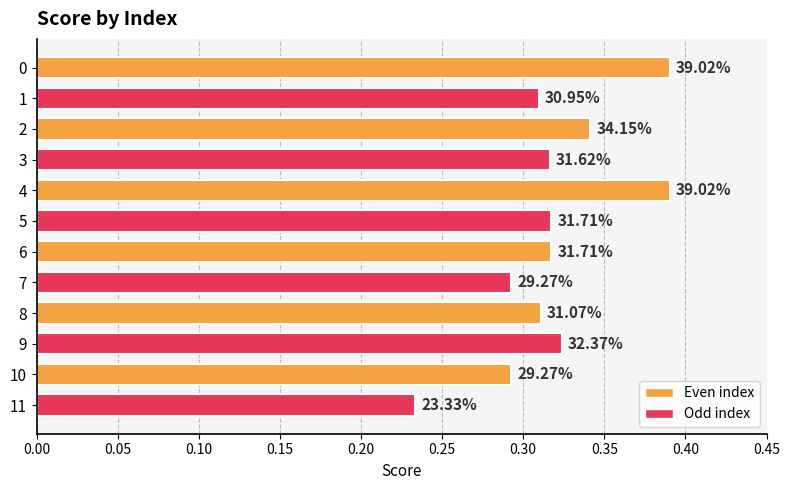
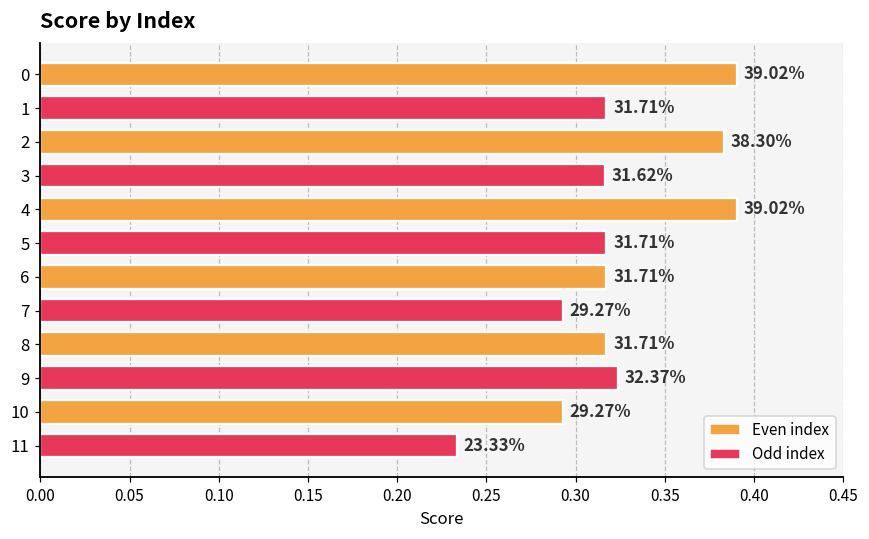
1: 30.95% -> 31.71%
2: 34.15% -> 38.30%
8: 31.07% -> 31.71%
